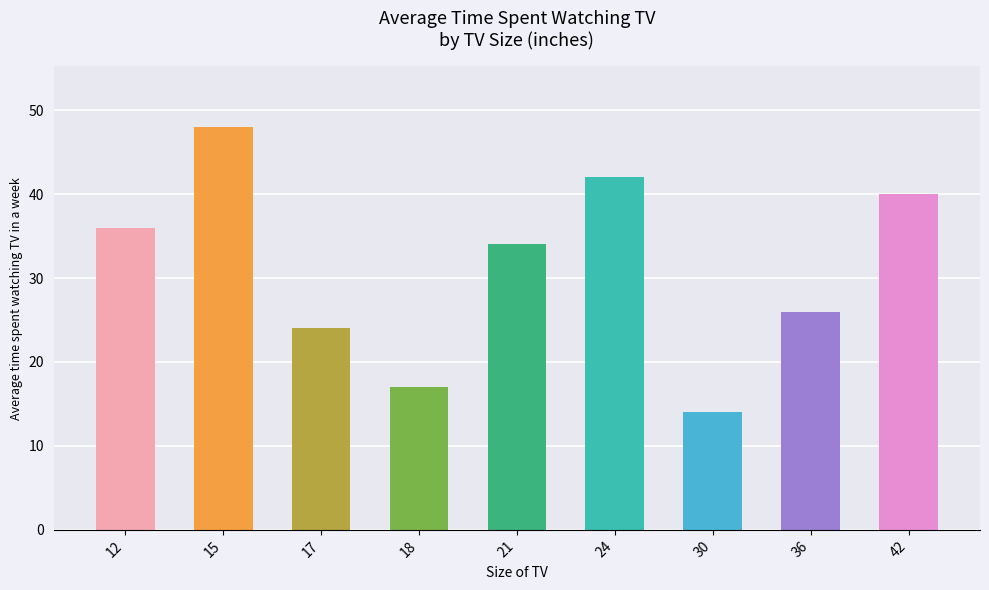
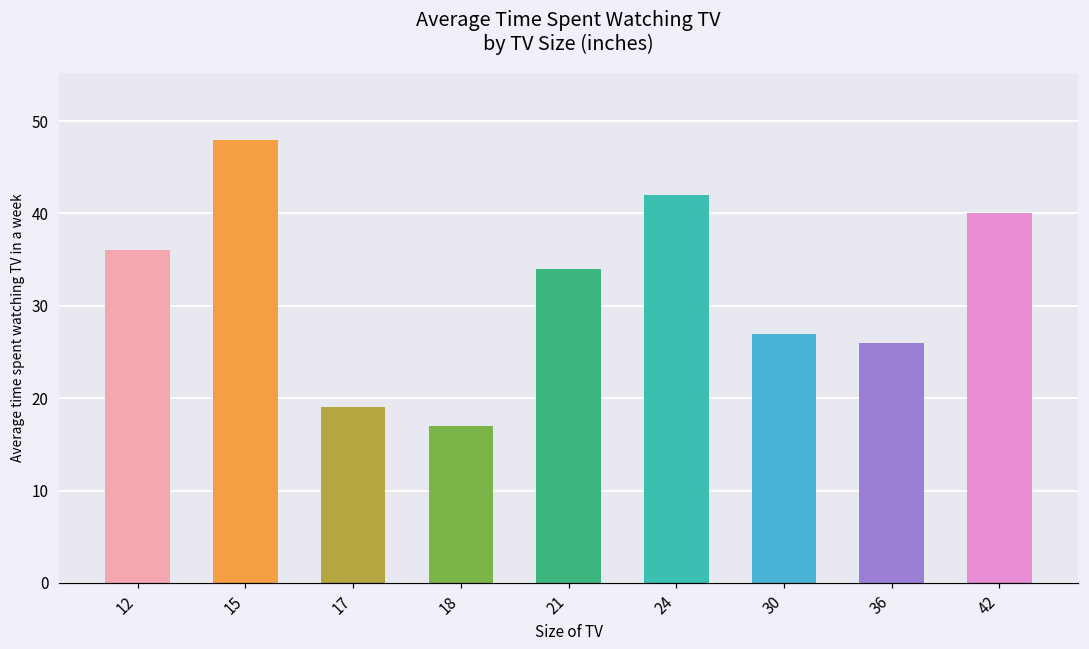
17: 24 -> 19
30: 14 -> 27
